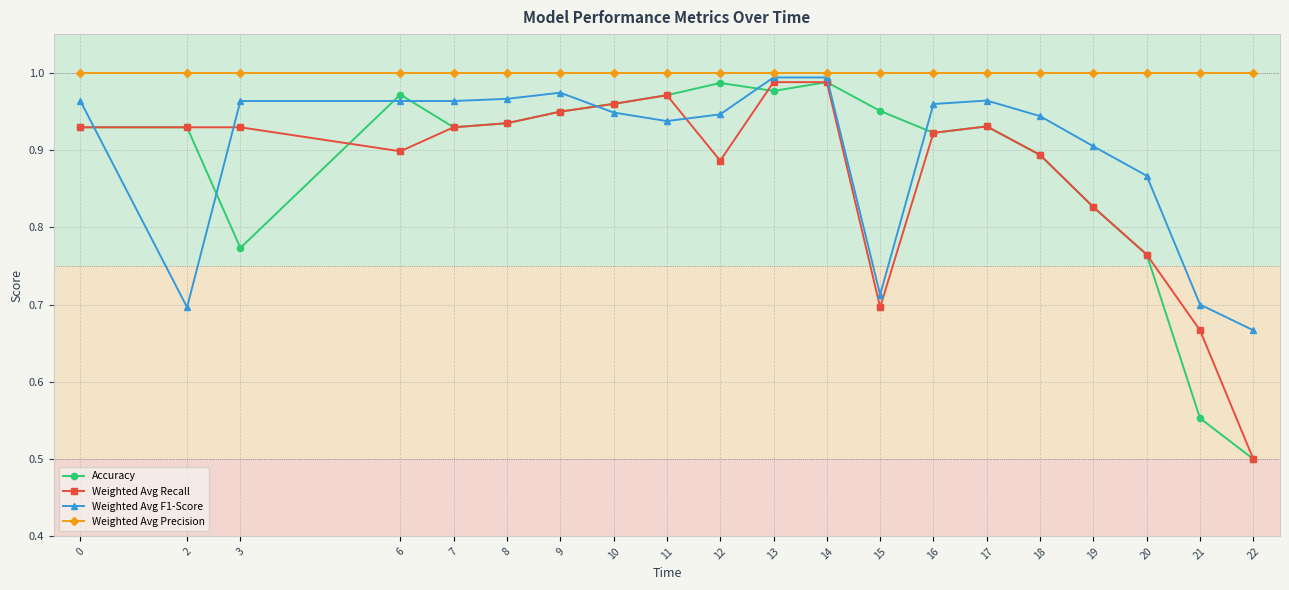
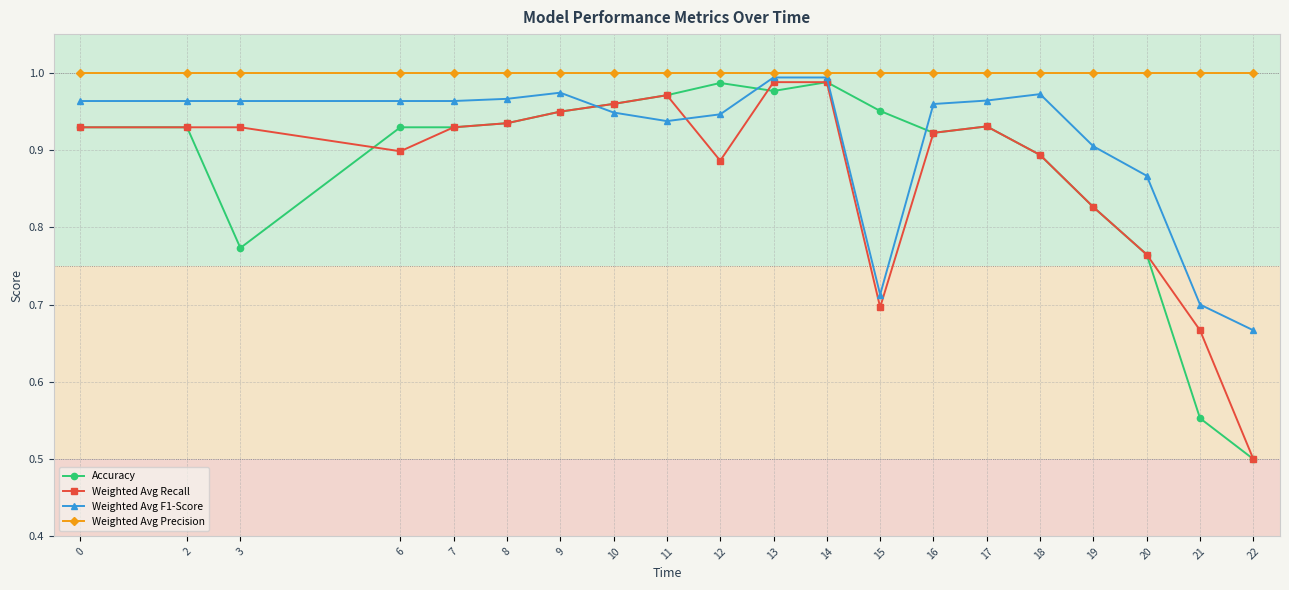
Weighted Avg F1-Score, 2: 0.70 -> 0.96
Accuracy, 6: 0.97 -> 0.93
Weighted Avg F1-Score, 18: 0.94 -> 0.97
